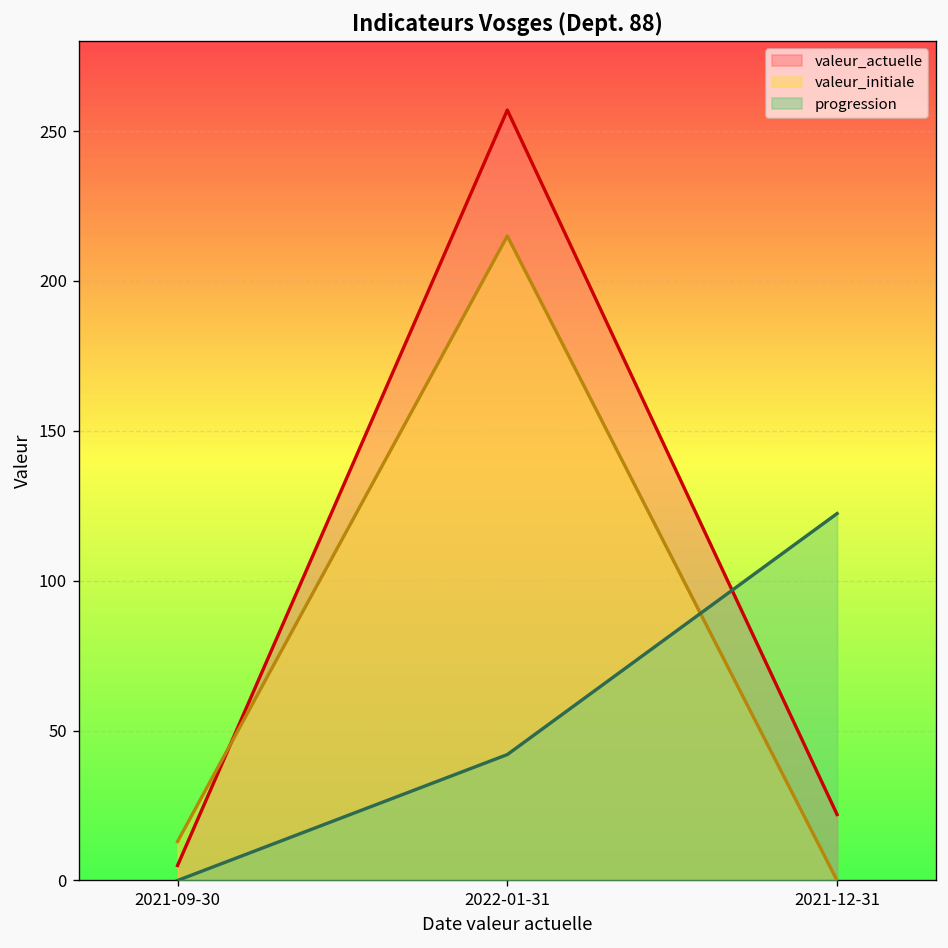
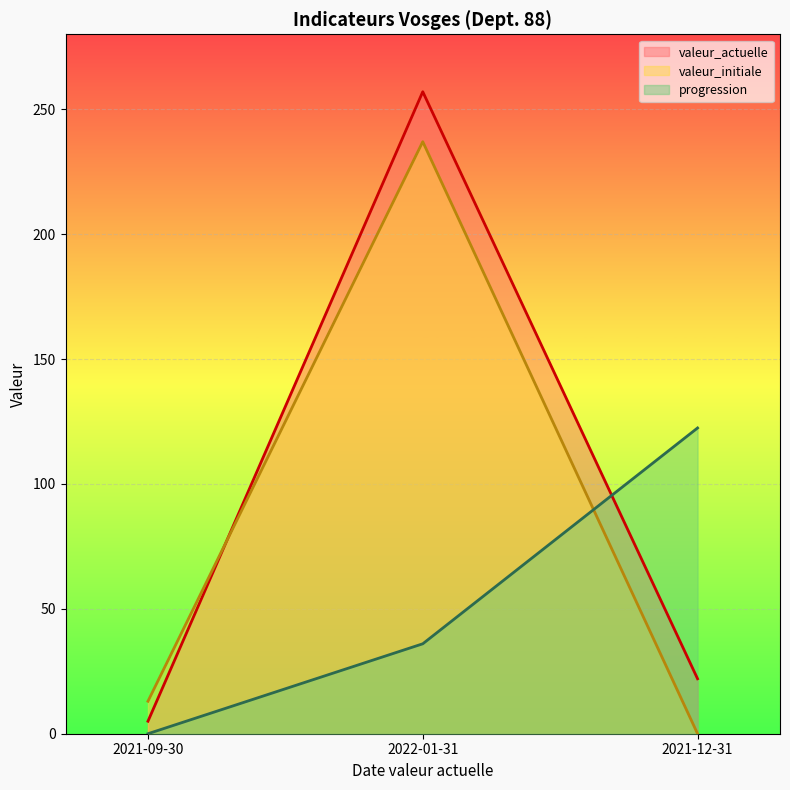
valeur_initiale, 2022-01-31: 215 -> 237
progression, 2022-01-31: 42 -> 36
